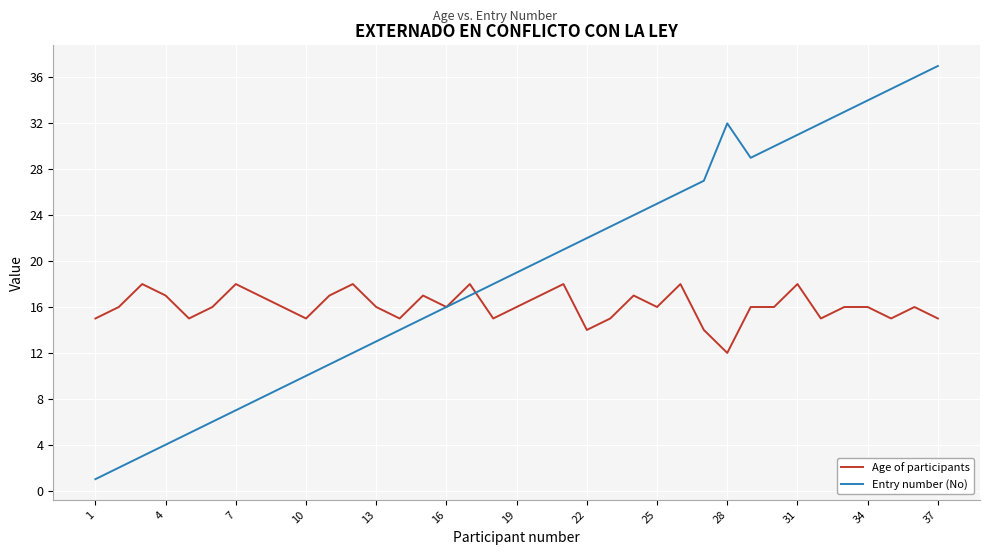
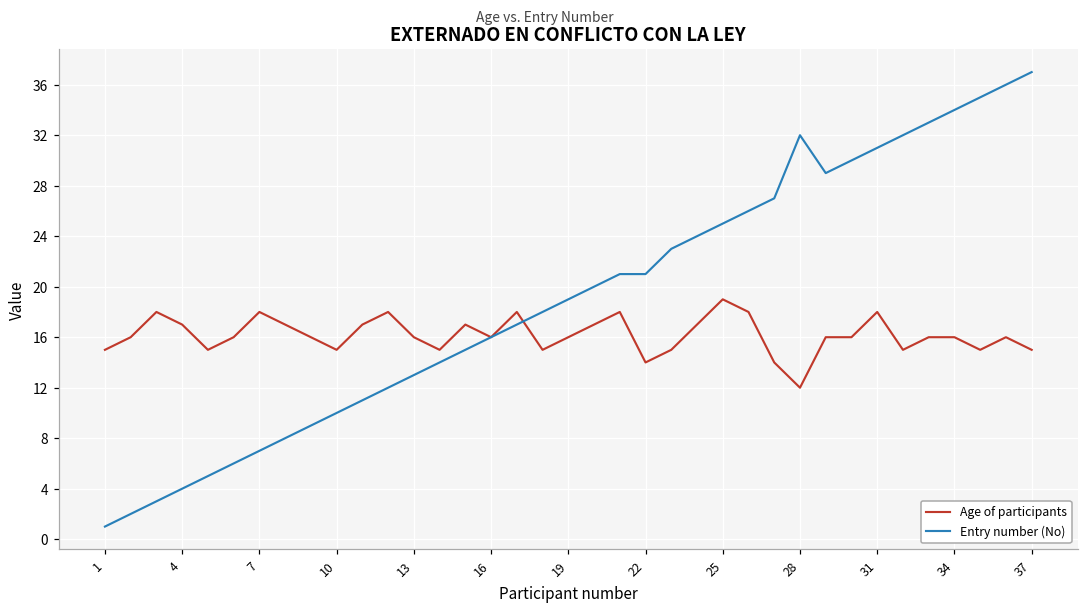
Entry number (No), 22: 22 -> 21
Age of participants, 25: 16 -> 19
